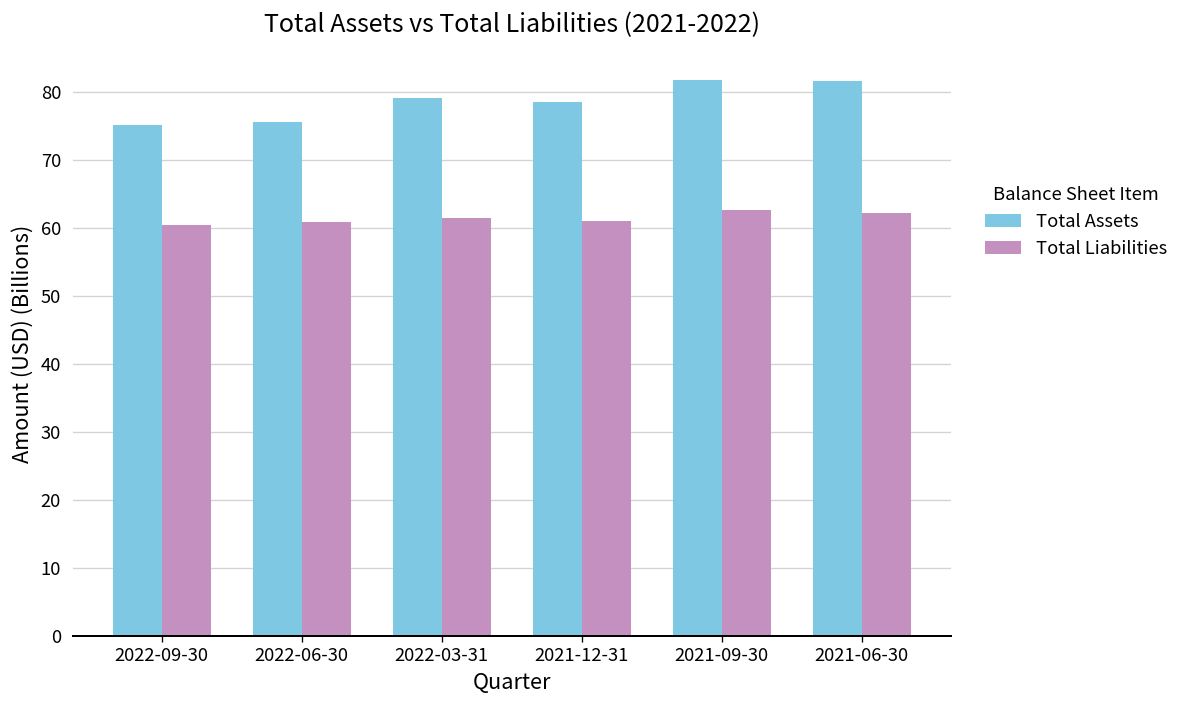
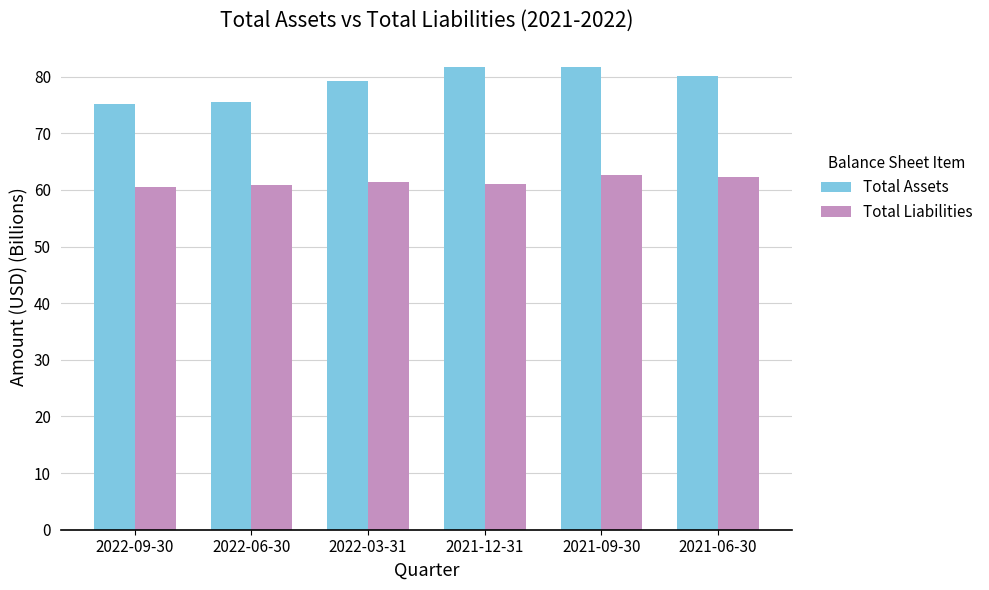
Total Assets, 2021-12-31: 78 -> 82
Total Assets, 2021-06-30: 82 -> 80
